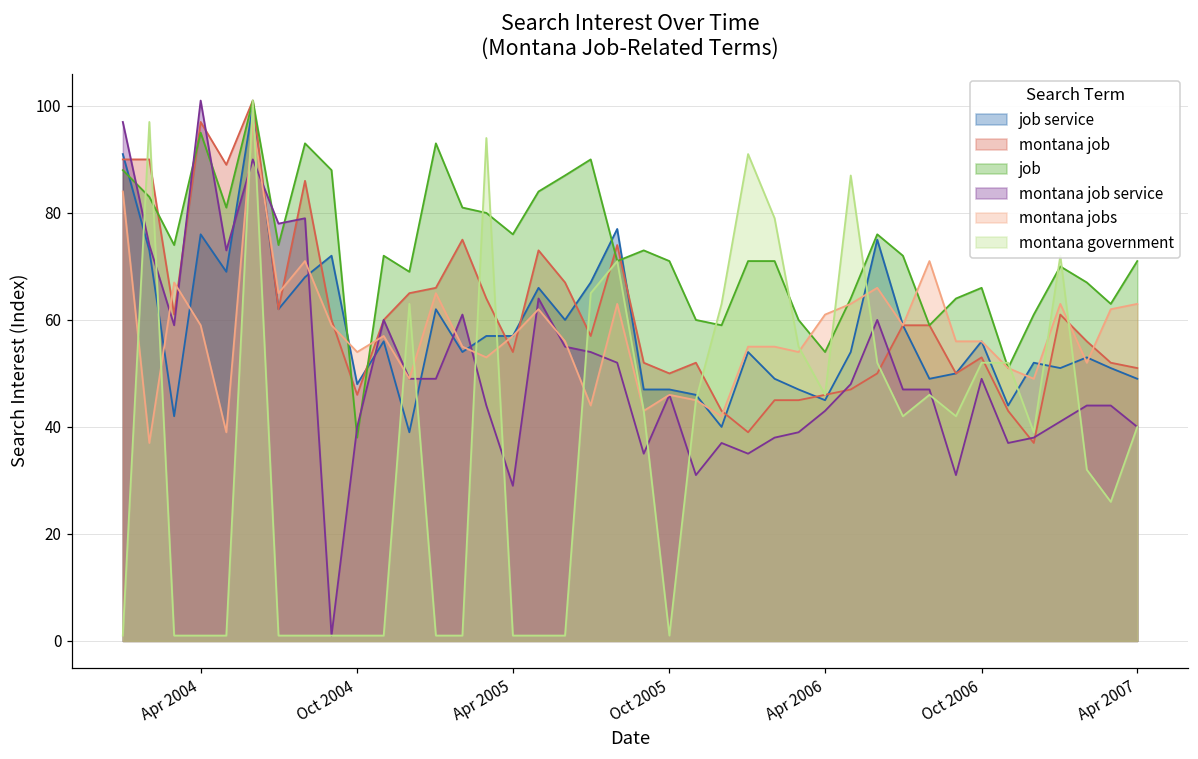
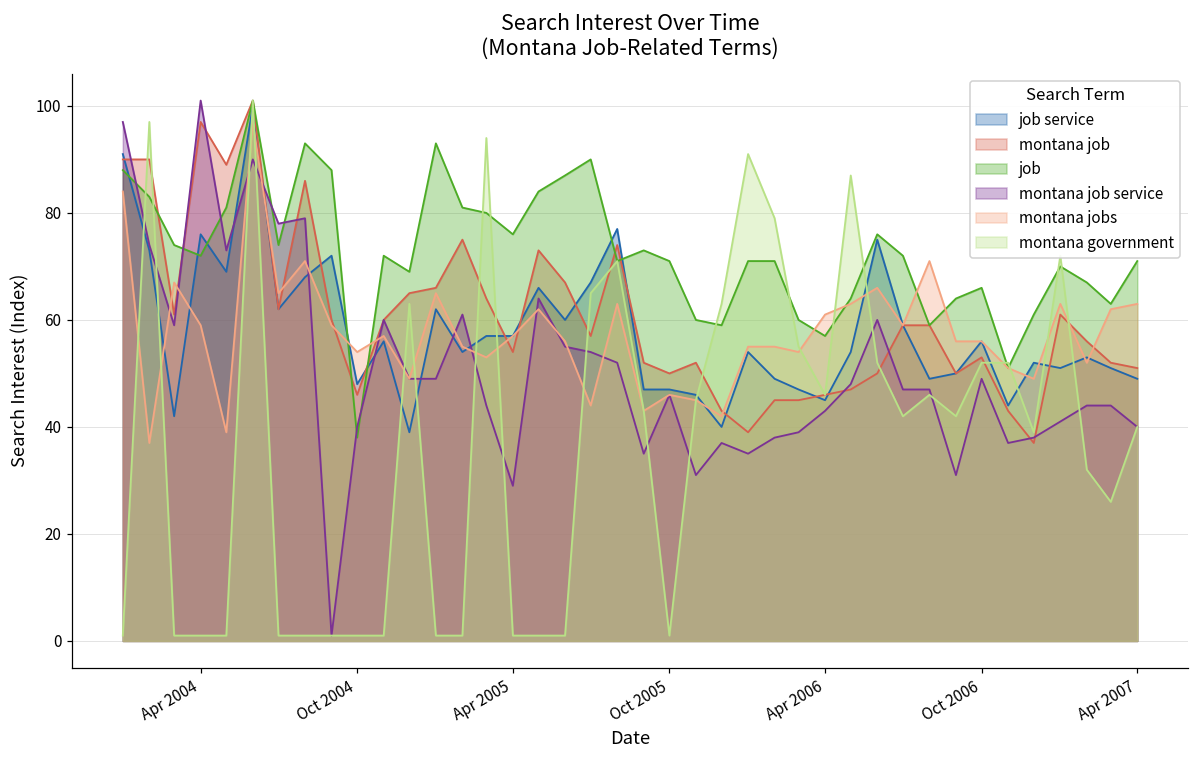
job, Apr 2004: 95 -> 72
job, Apr 2006: 54 -> 57
